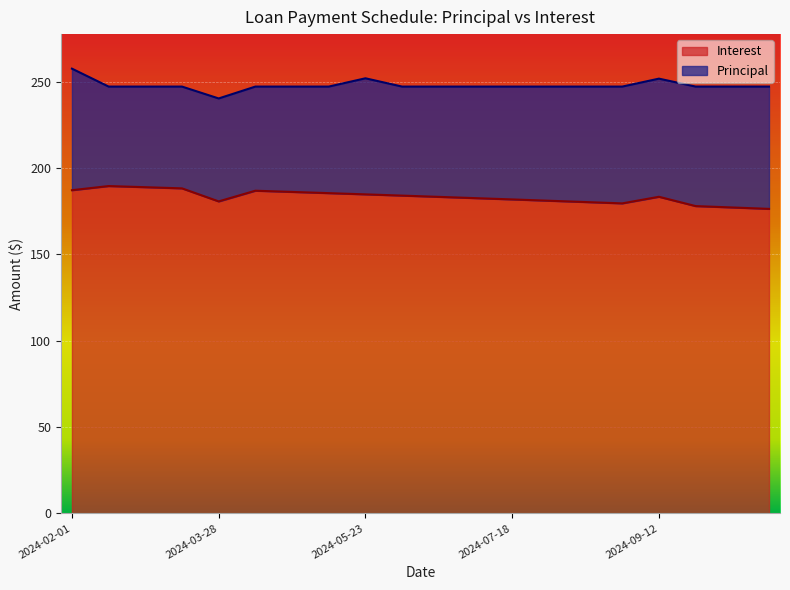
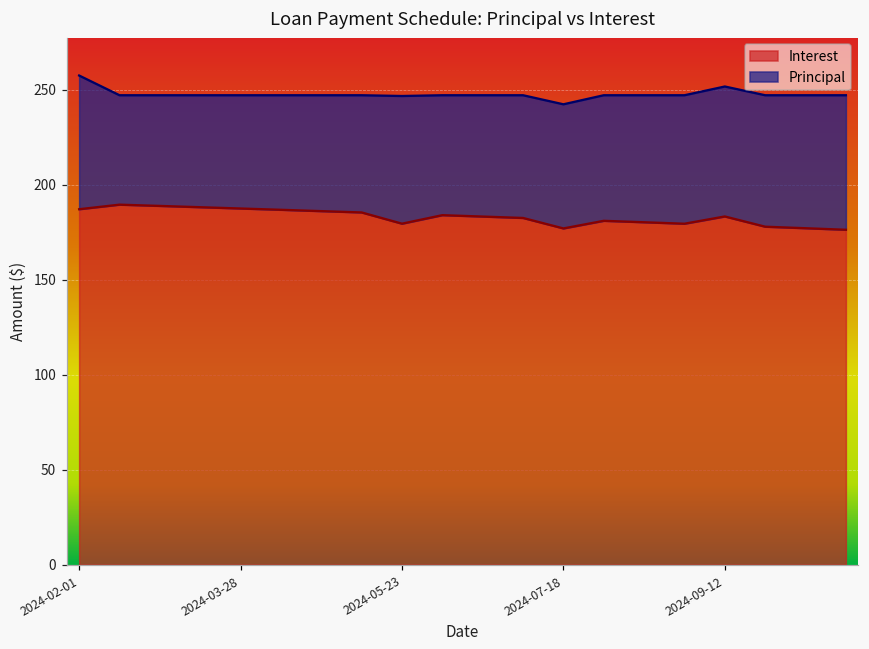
Interest, 2024-03-28: 181 -> 187
Interest, 2024-05-23: 185 -> 180
Interest, 2024-07-18: 182 -> 177
